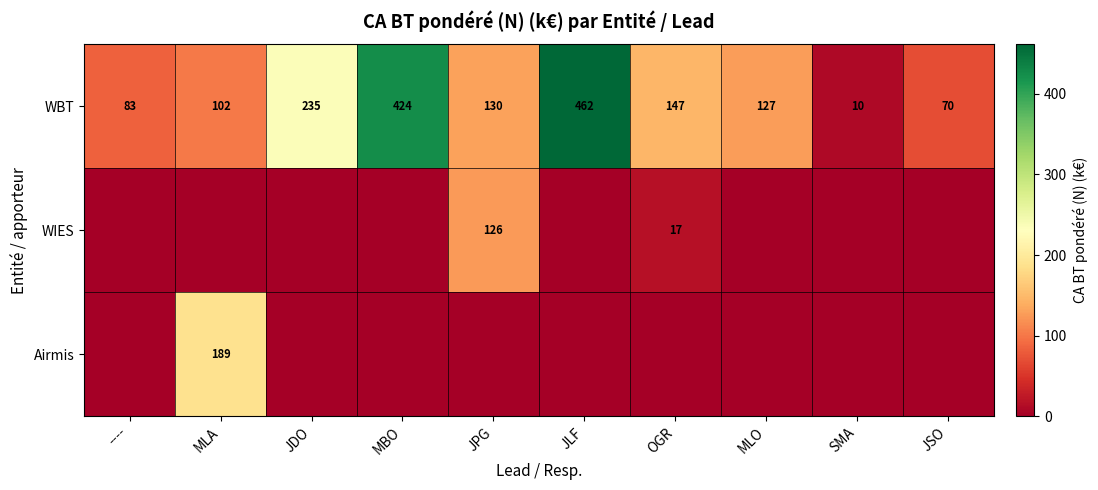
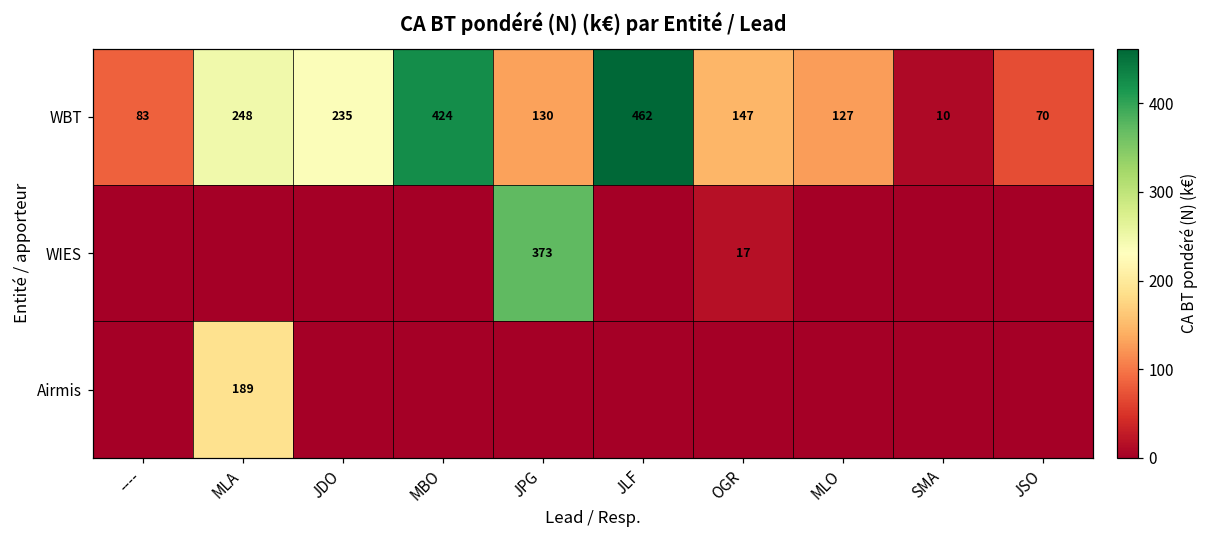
WBT, MLA: 102 -> 248
WIES, JPG: 126 -> 373
